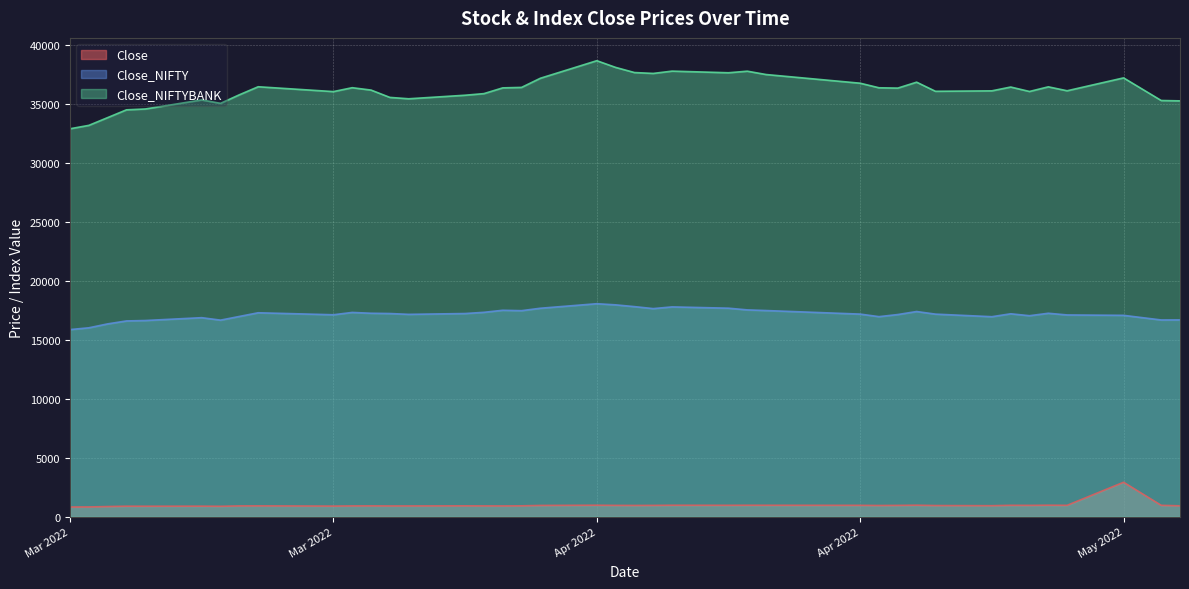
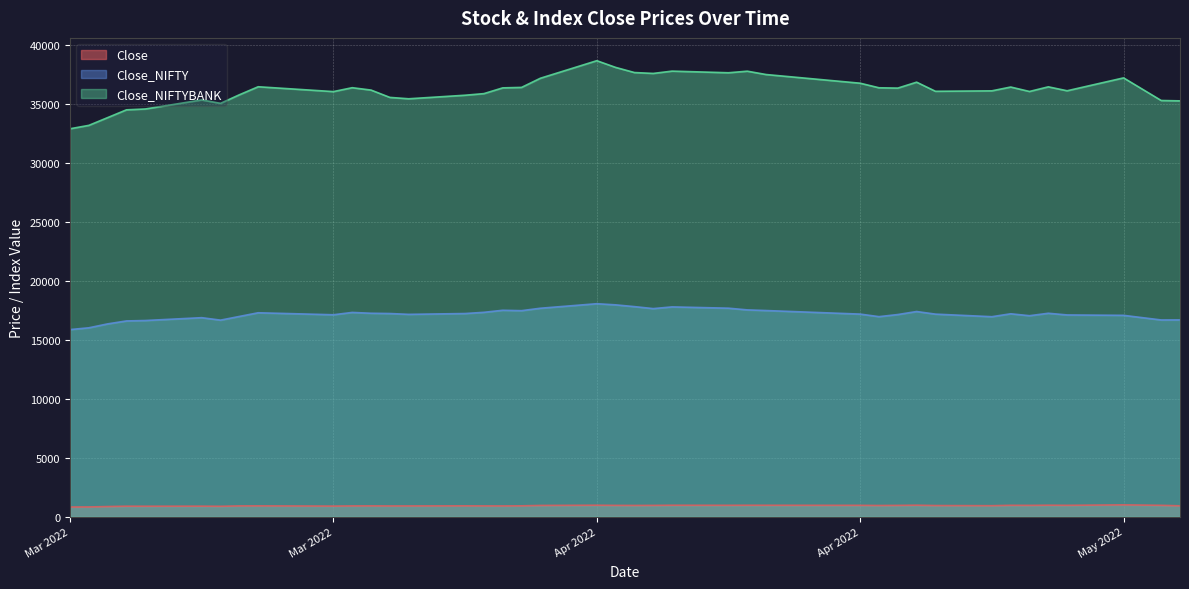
Close, May 2022: 2900 -> 1000
